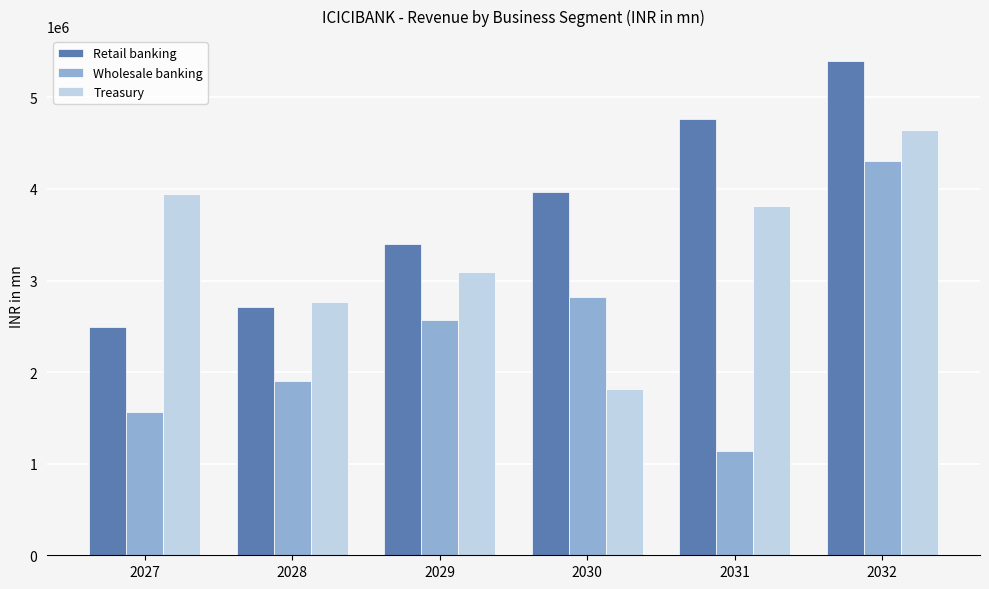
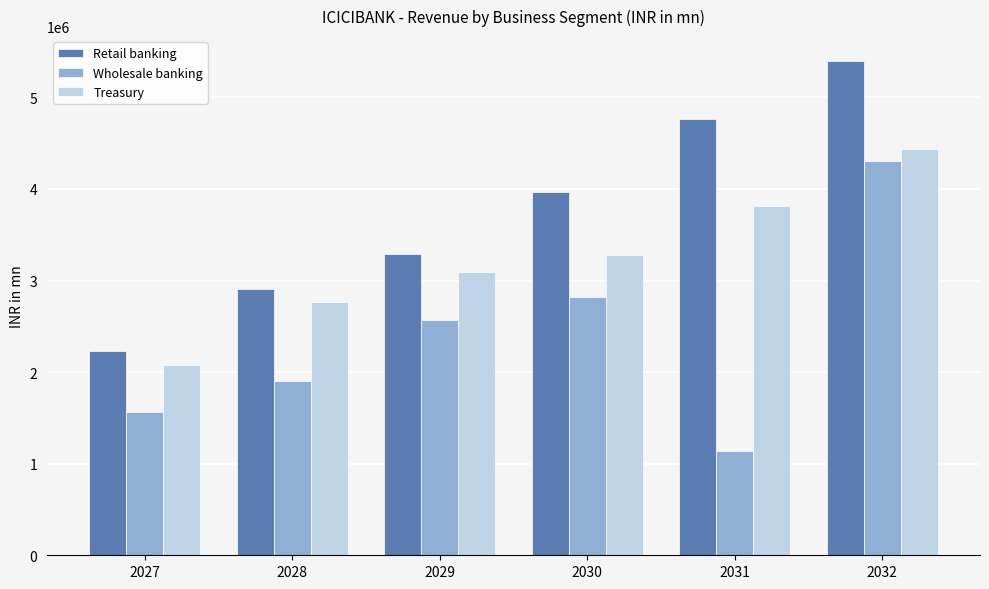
Retail banking, 2027: 2500000 -> 2200000
Treasury, 2027: 3900000 -> 2100000
Retail banking, 2028: 2700000 -> 2900000
Retail banking, 2029: 3400000 -> 3300000
Treasury, 2030: 1800000 -> 3300000
Treasury, 2032: 4600000 -> 4400000
